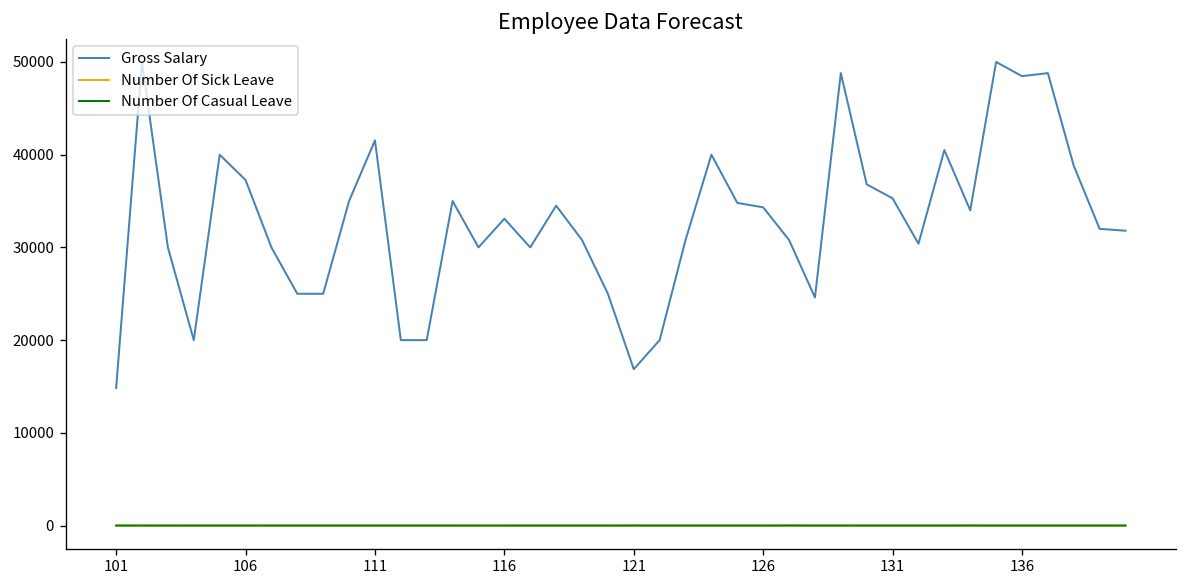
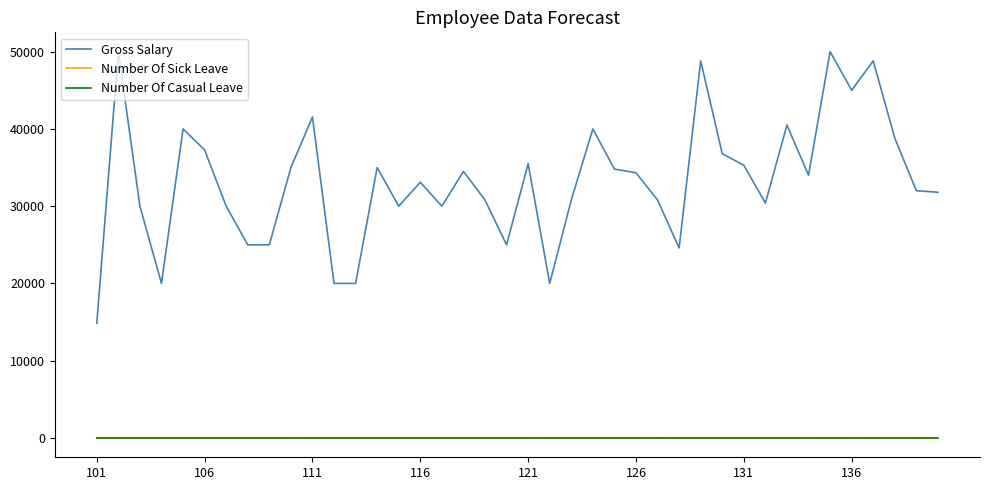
Gross Salary, 121: 17000 -> 36000
Gross Salary, 136: 48000 -> 45000
